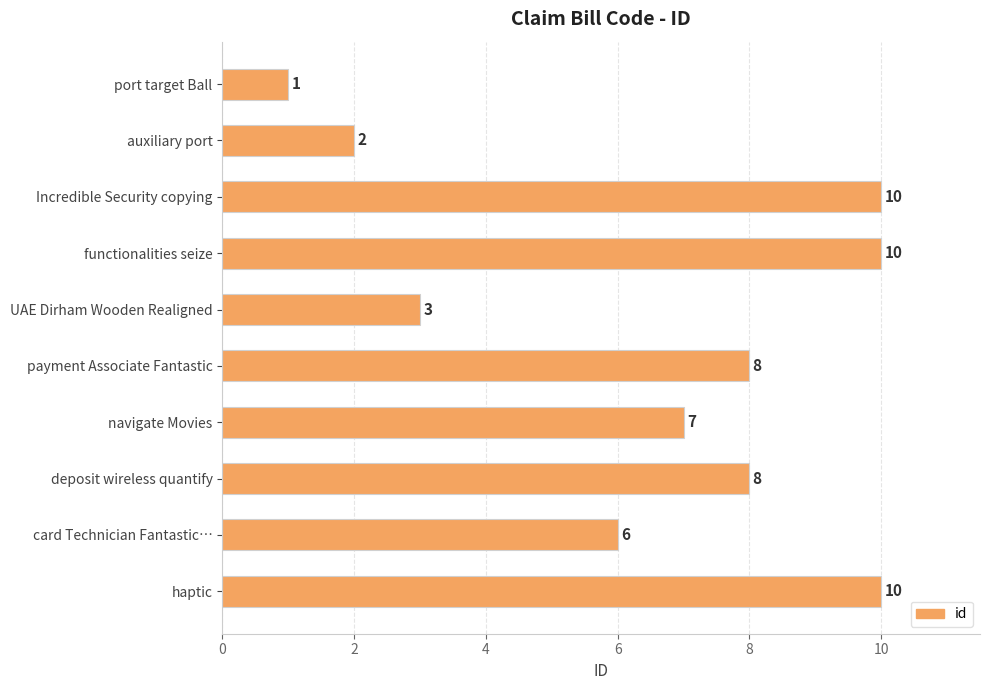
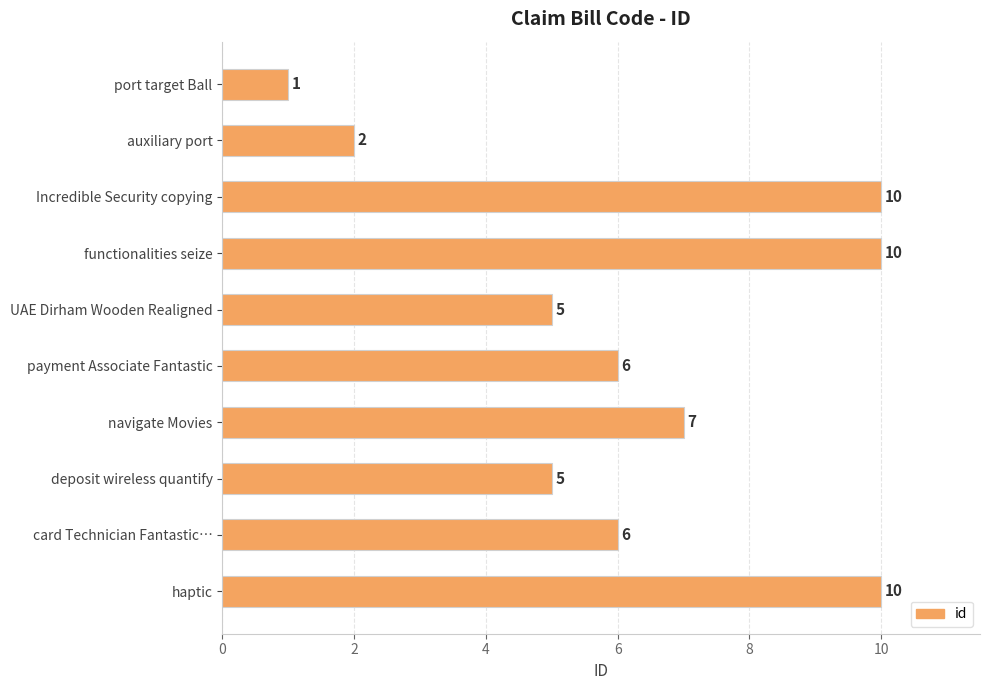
UAE Dirham Wooden Realigned: 3 -> 5
payment Associate Fantastic: 8 -> 6
deposit wireless quantify: 8 -> 5
